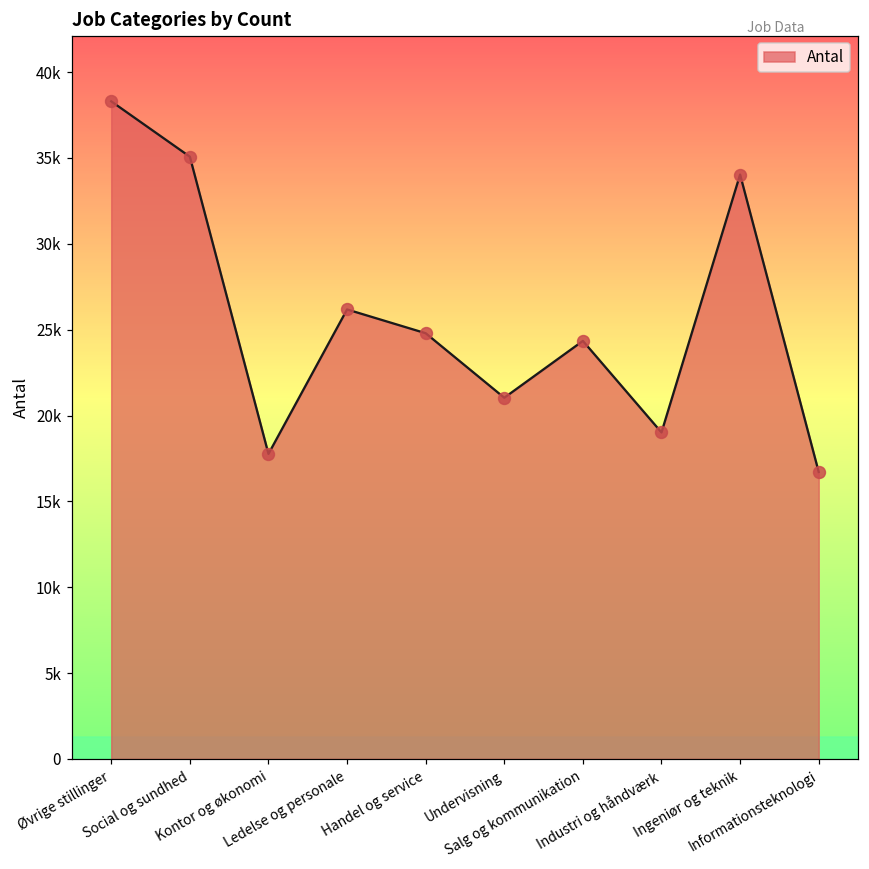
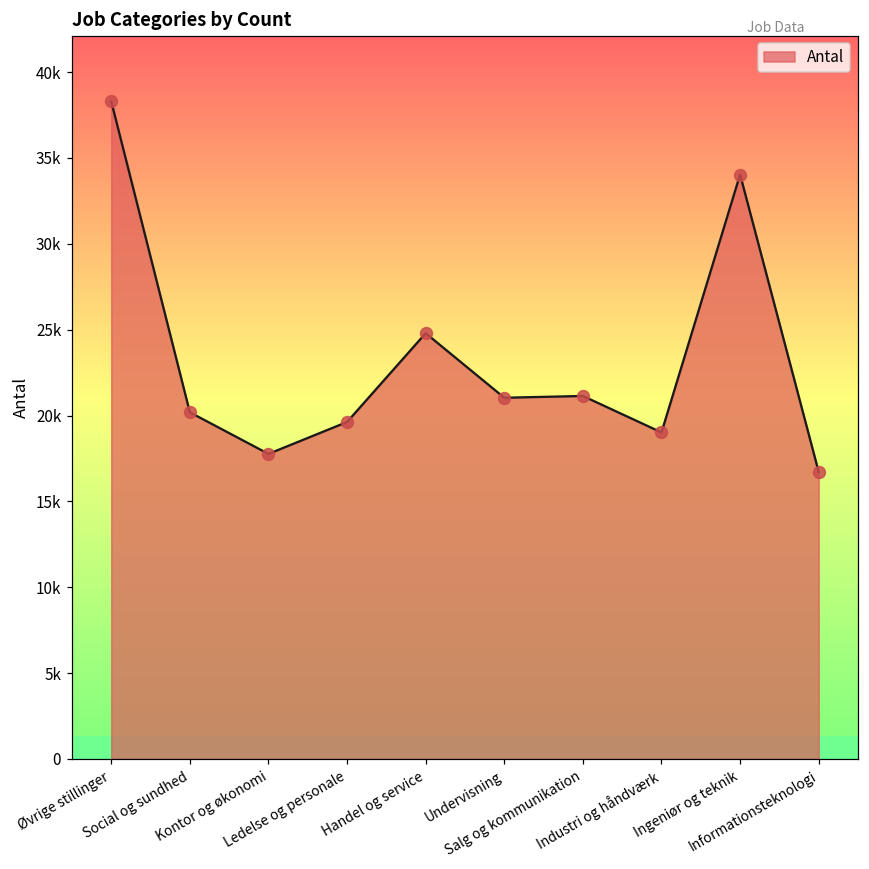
Social og sundhed: 35100 -> 20200
Ledelse og personale: 26200 -> 19600
Salg og kommunikation: 24300 -> 21100
